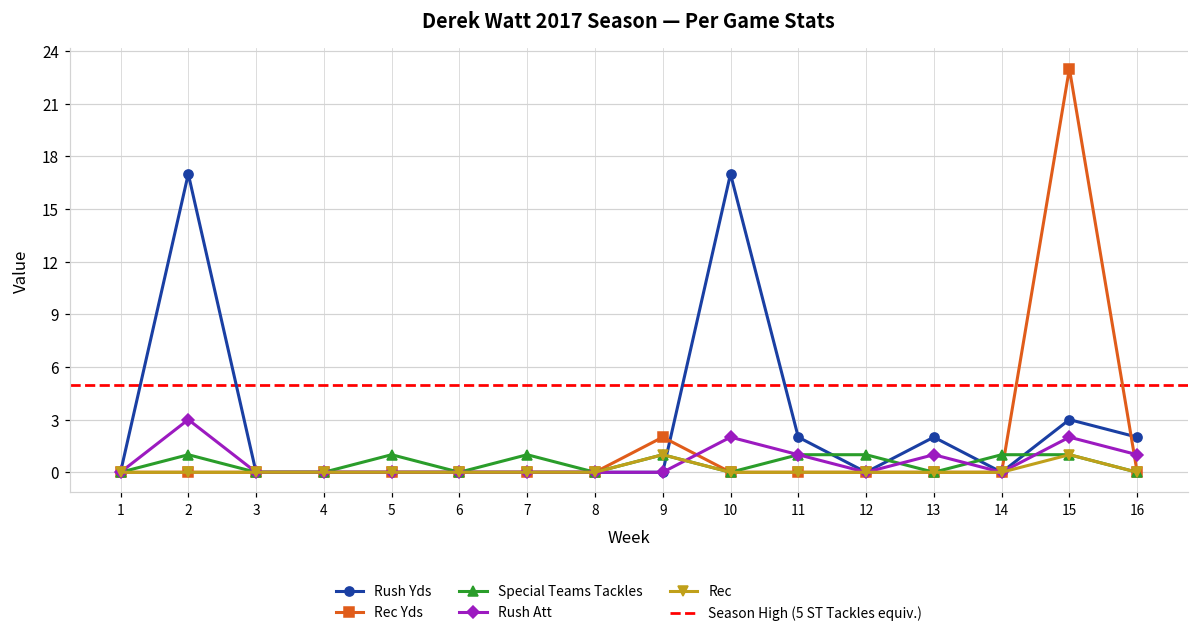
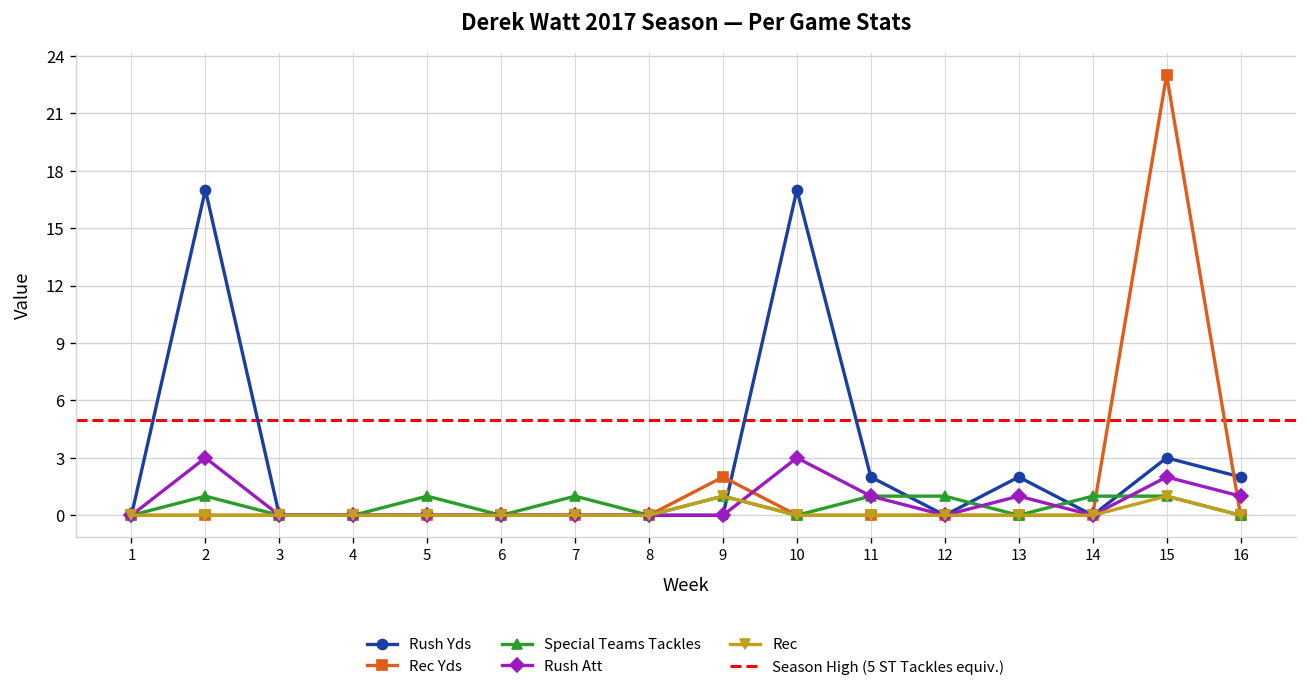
Rush Att, 10: 2 -> 3
